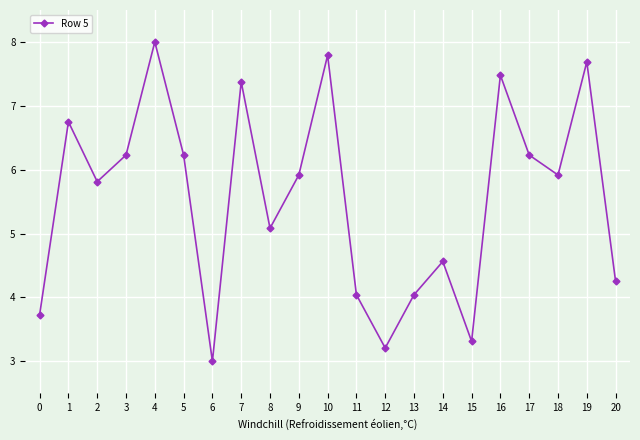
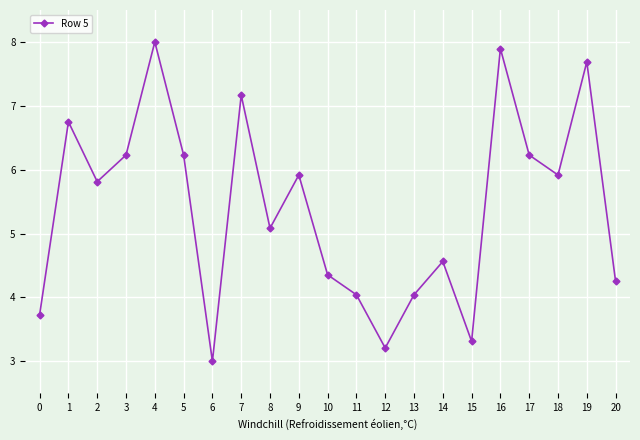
7: 7.4 -> 7.2
10: 7.8 -> 4.4
16: 7.5 -> 7.9
